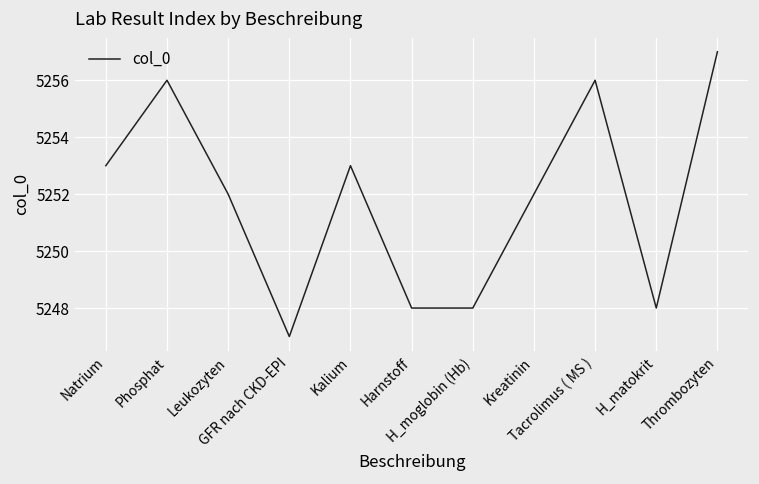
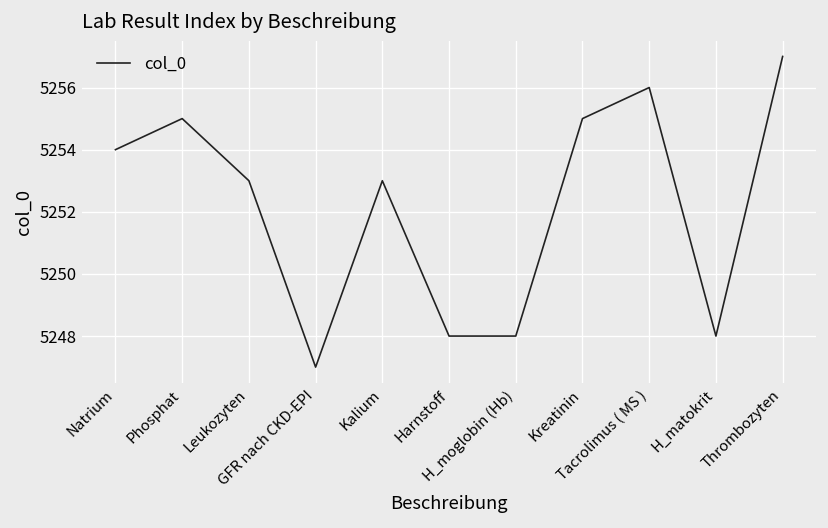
Natrium: 5253 -> 5254
Phosphat: 5256 -> 5255
Leukozyten: 5252 -> 5253
Kreatinin: 5252 -> 5255
